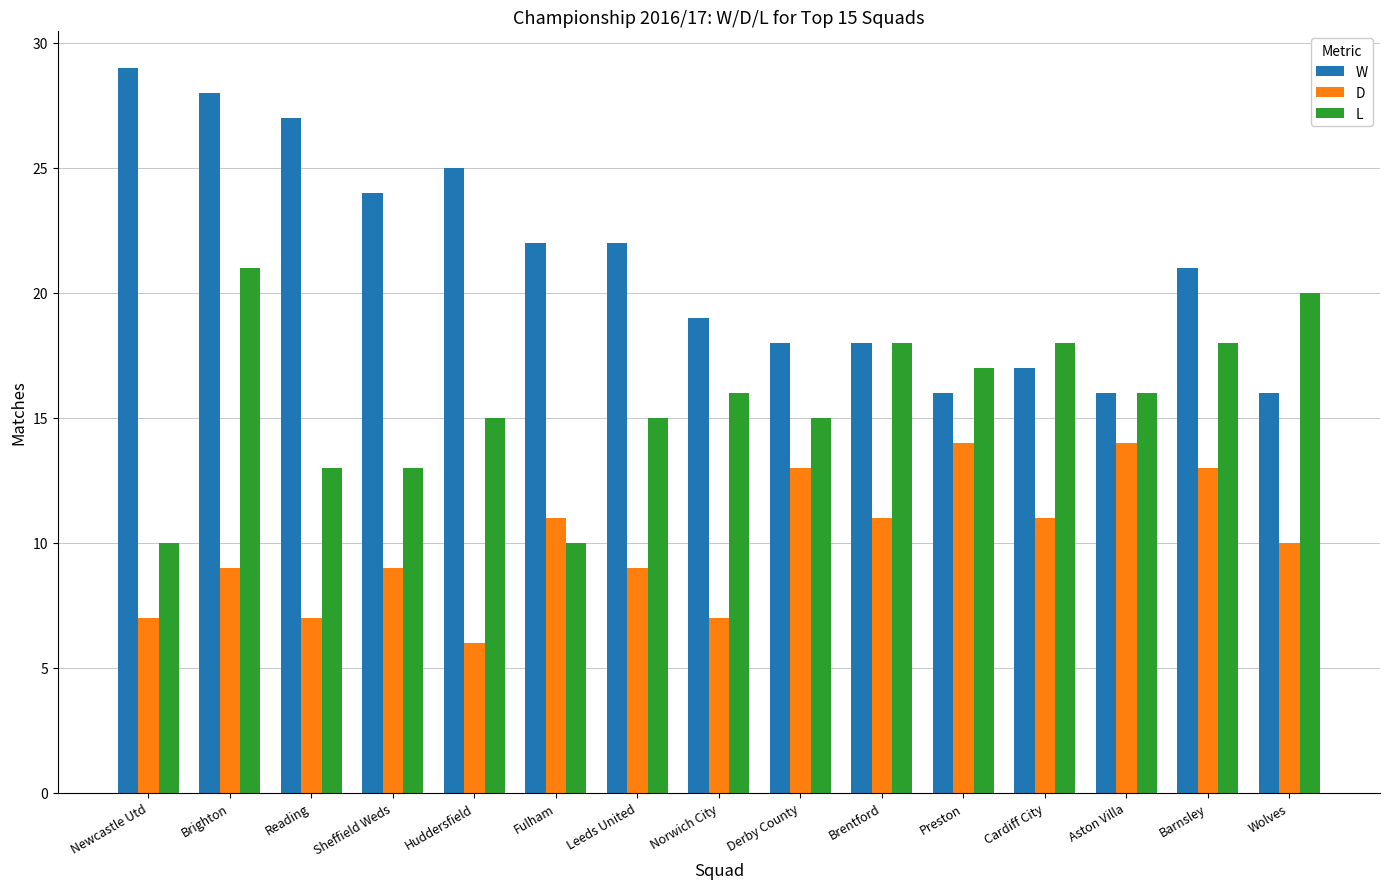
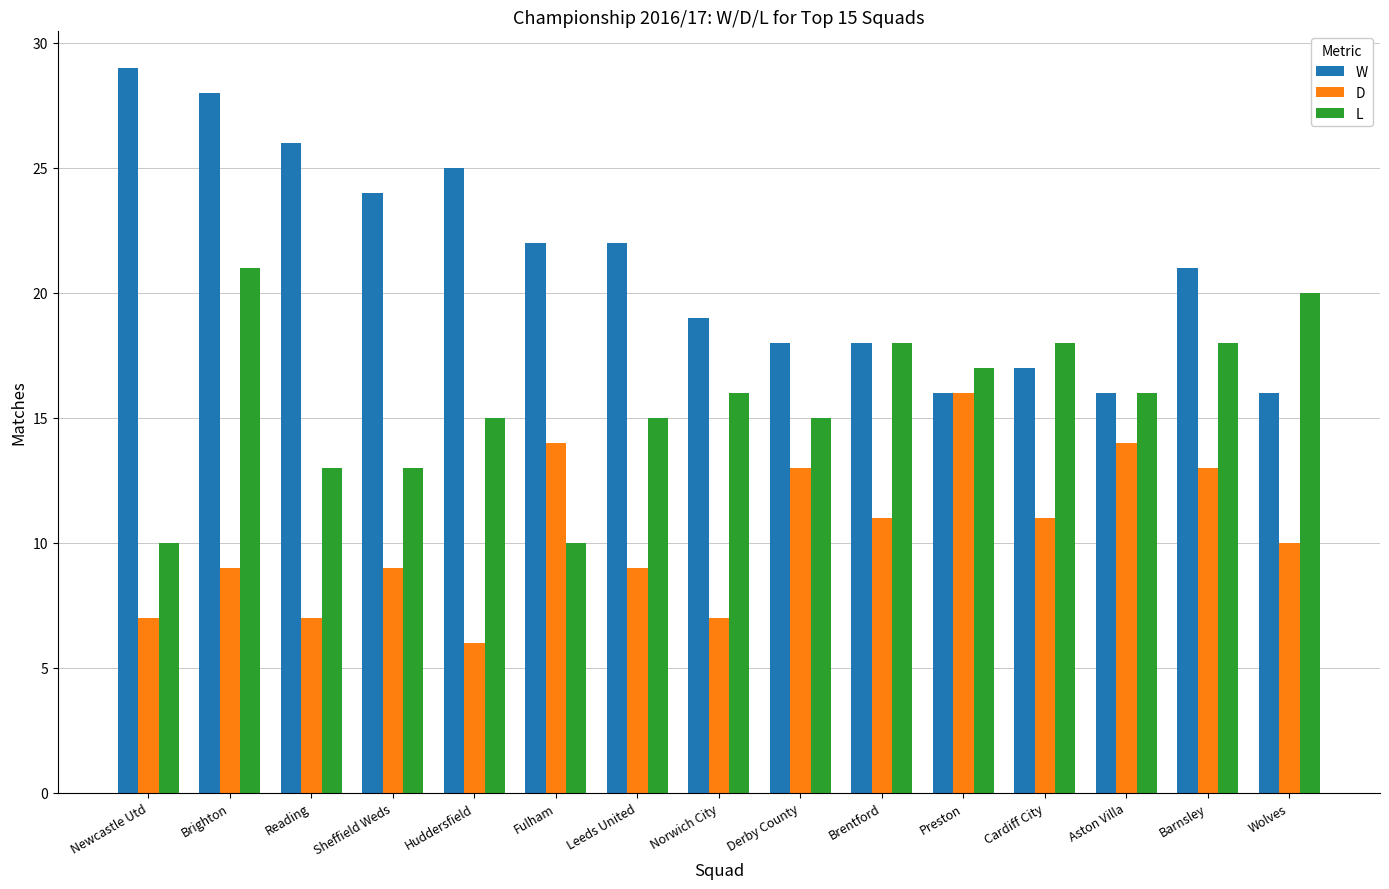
W, Reading: 27 -> 26
D, Fulham: 11 -> 14
D, Preston: 14 -> 16
